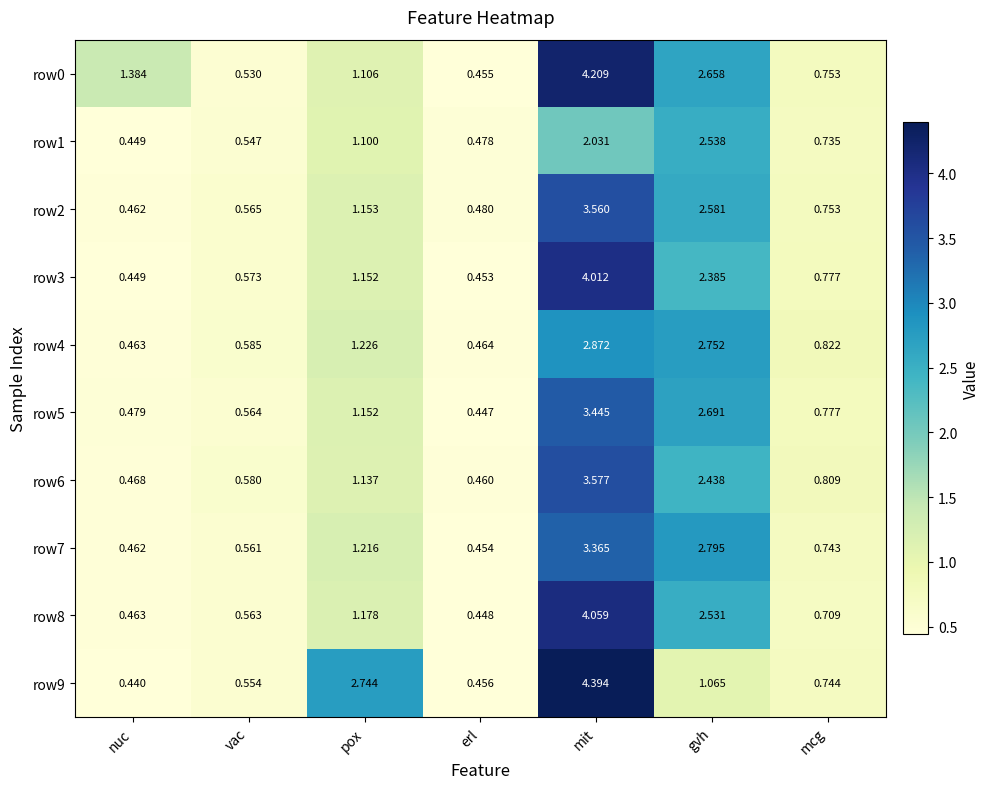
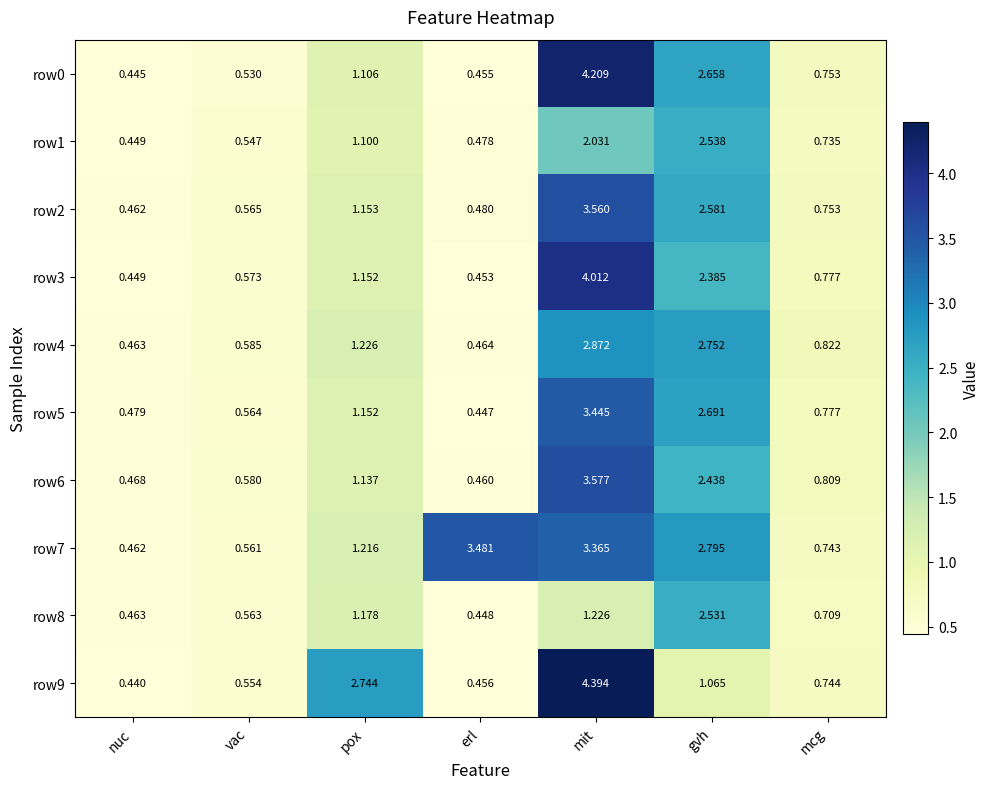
row0, nuc: 1.384 -> 0.445
row7, erl: 0.454 -> 3.481
row8, mit: 4.059 -> 1.226
